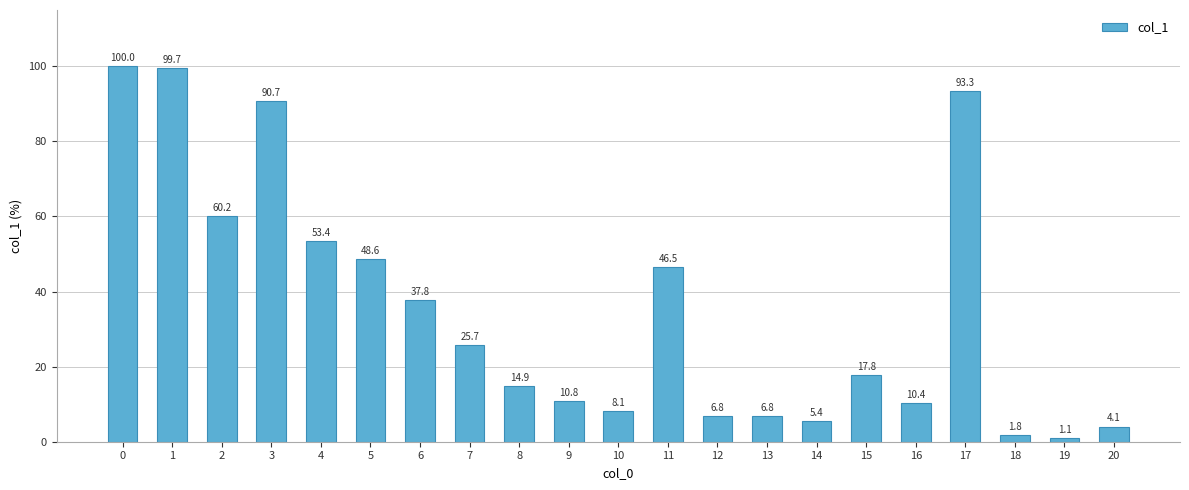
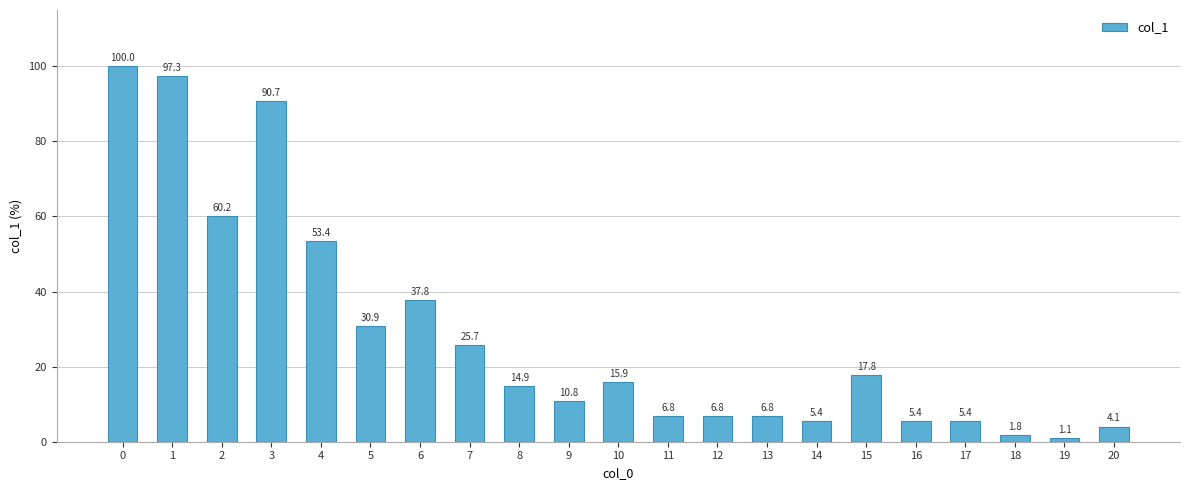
1: 99.7 -> 97.3
5: 48.6 -> 30.9
10: 8.1 -> 15.9
11: 46.5 -> 6.8
16: 10.4 -> 5.4
17: 93.3 -> 5.4
